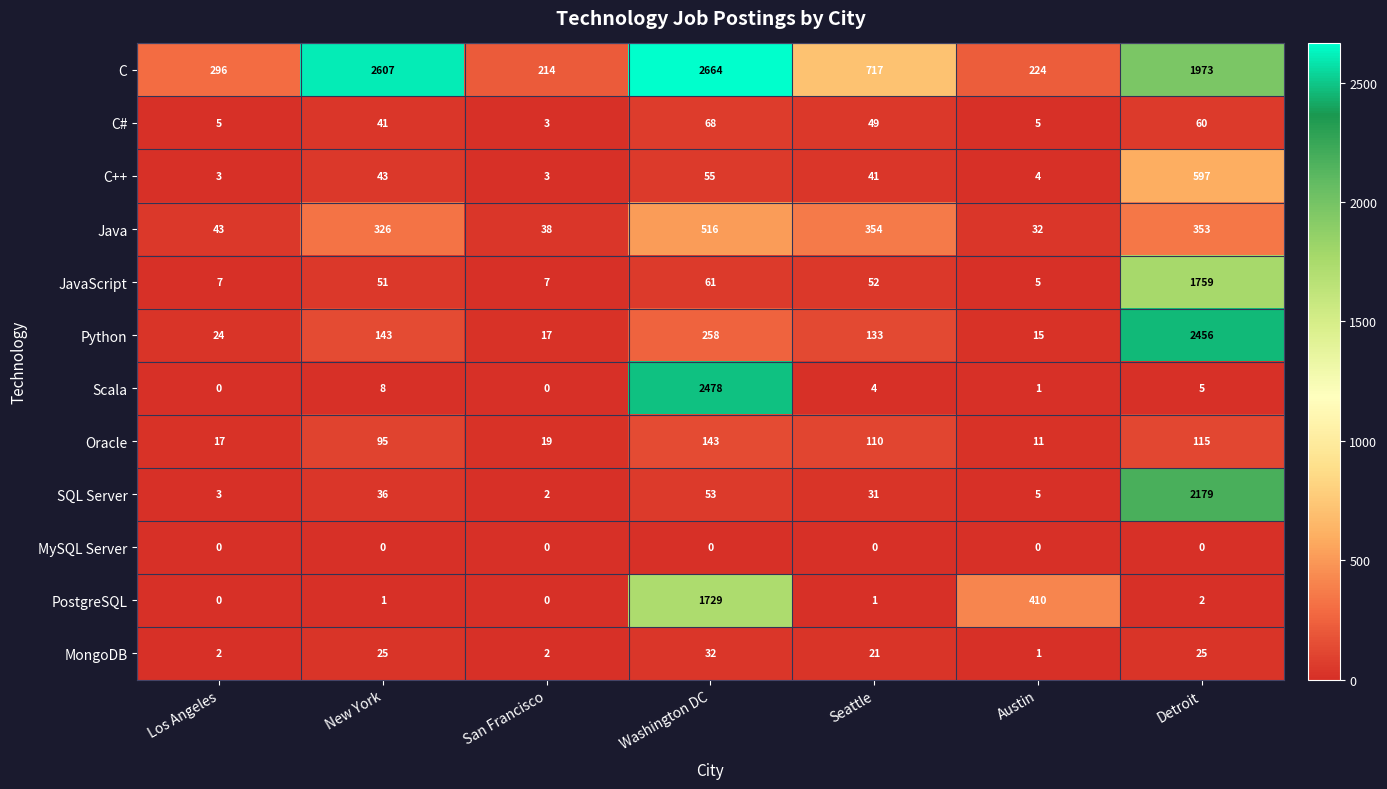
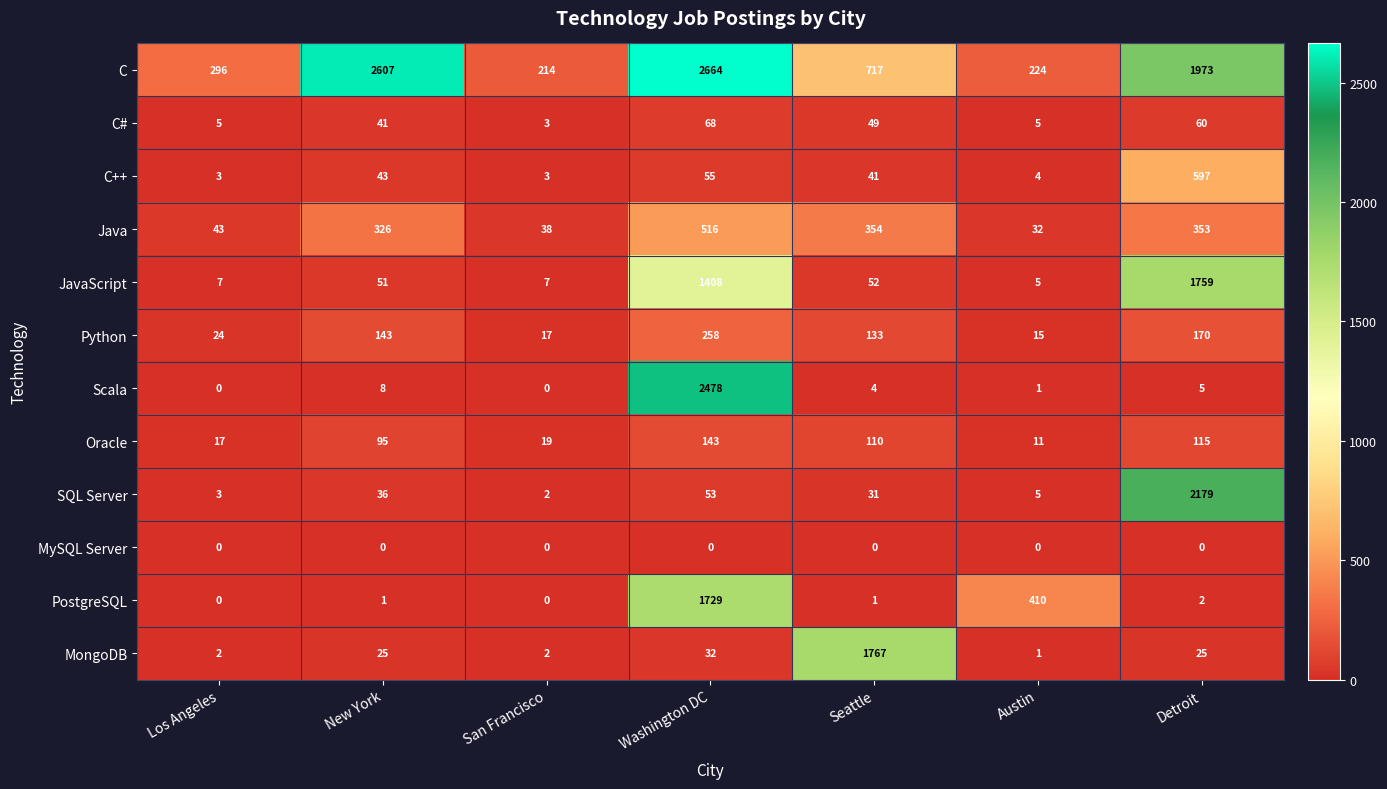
JavaScript, Washington DC: 61 -> 1408
Python, Detroit: 2456 -> 170
MongoDB, Seattle: 21 -> 1767
